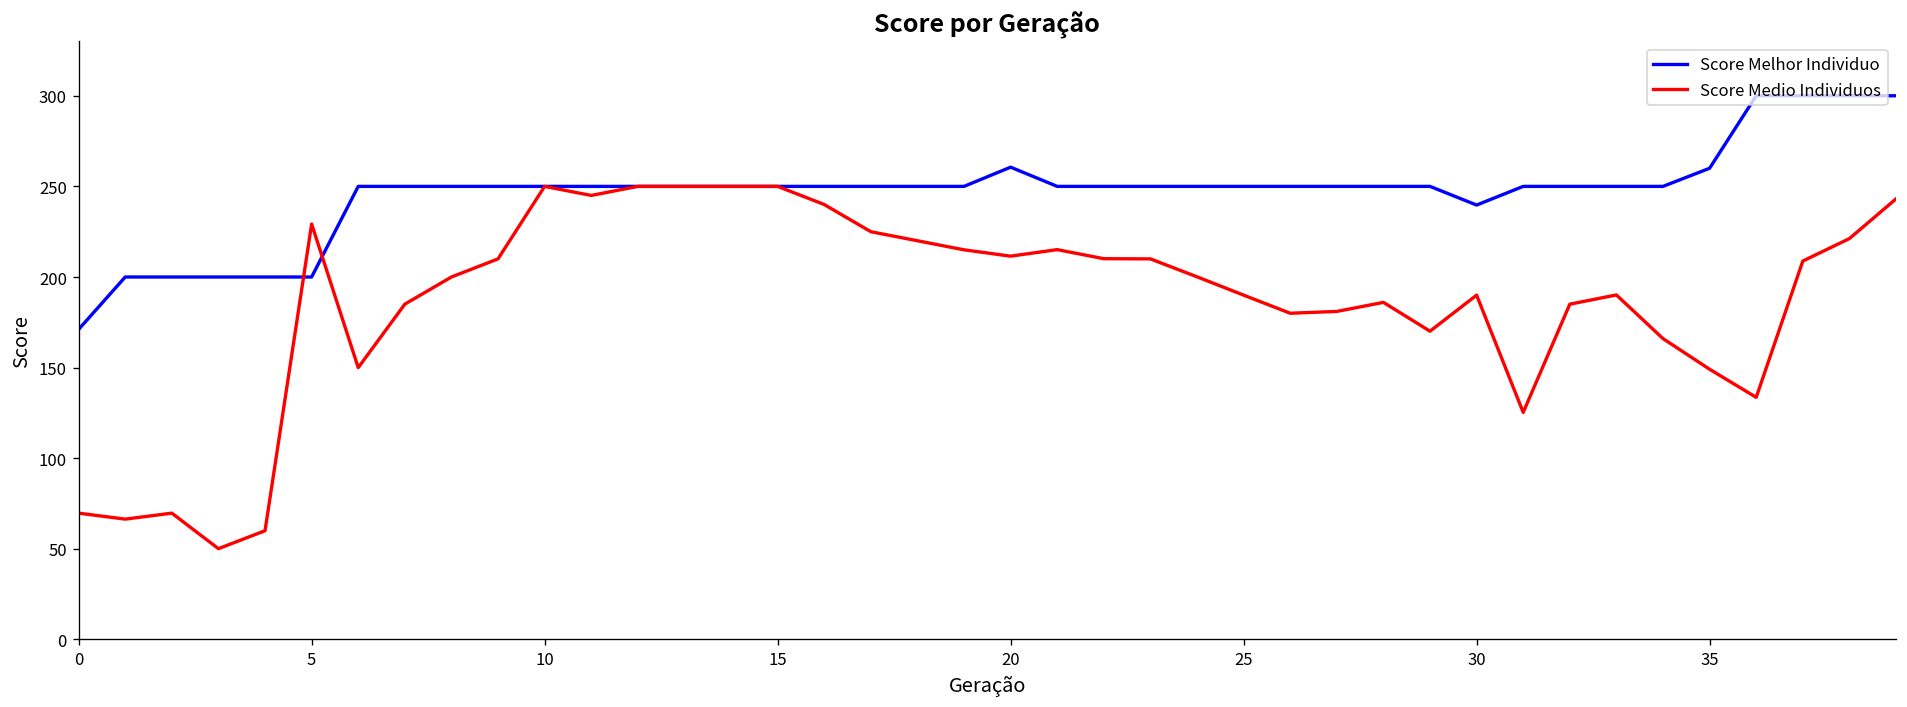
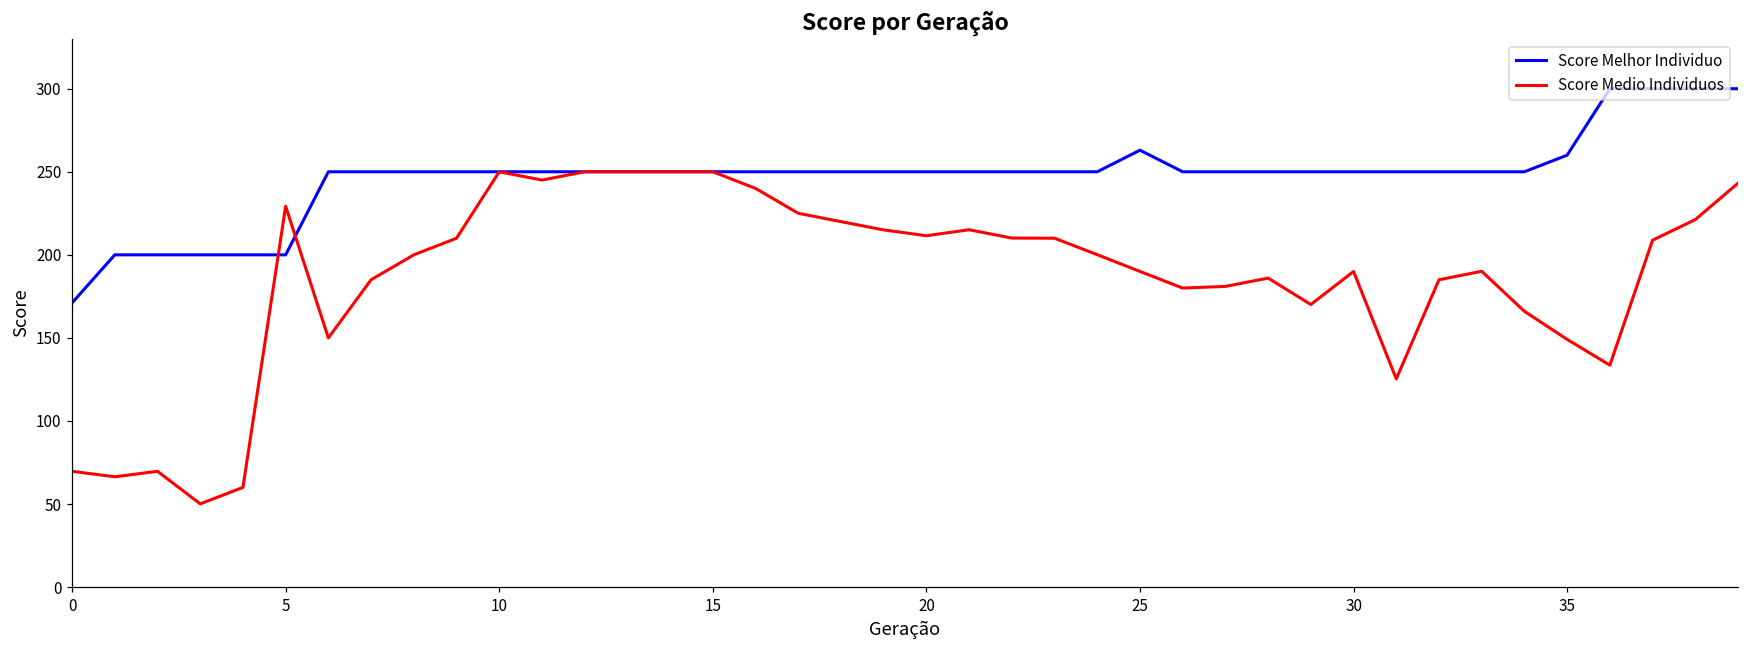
Score Melhor Individuo, 20: 261 -> 250
Score Melhor Individuo, 25: 250 -> 263
Score Melhor Individuo, 30: 240 -> 250
